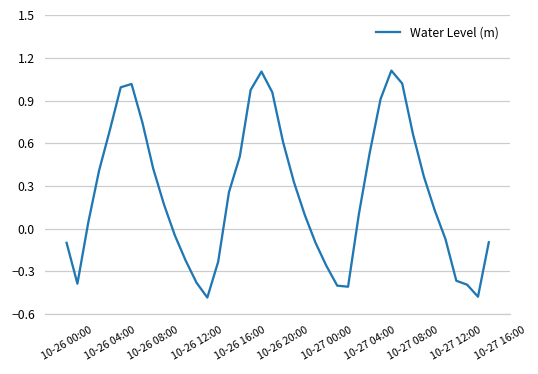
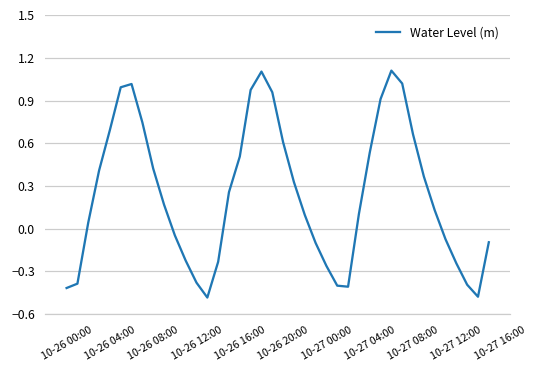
10-26 00:00: -0.10 -> -0.42
10-27 12:00: -0.37 -> -0.24
